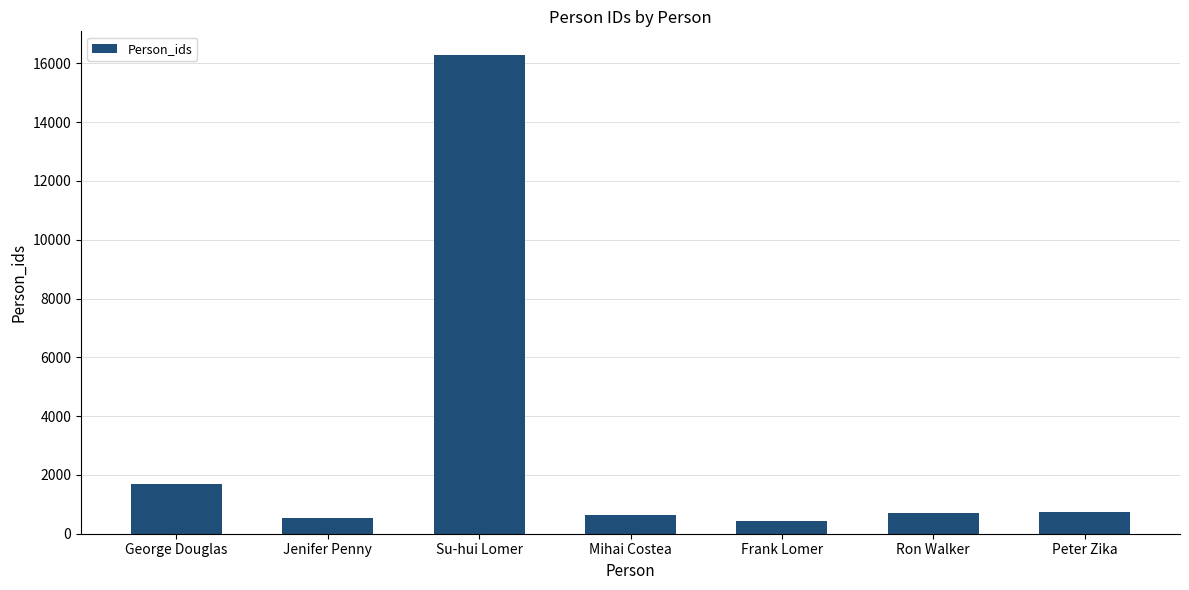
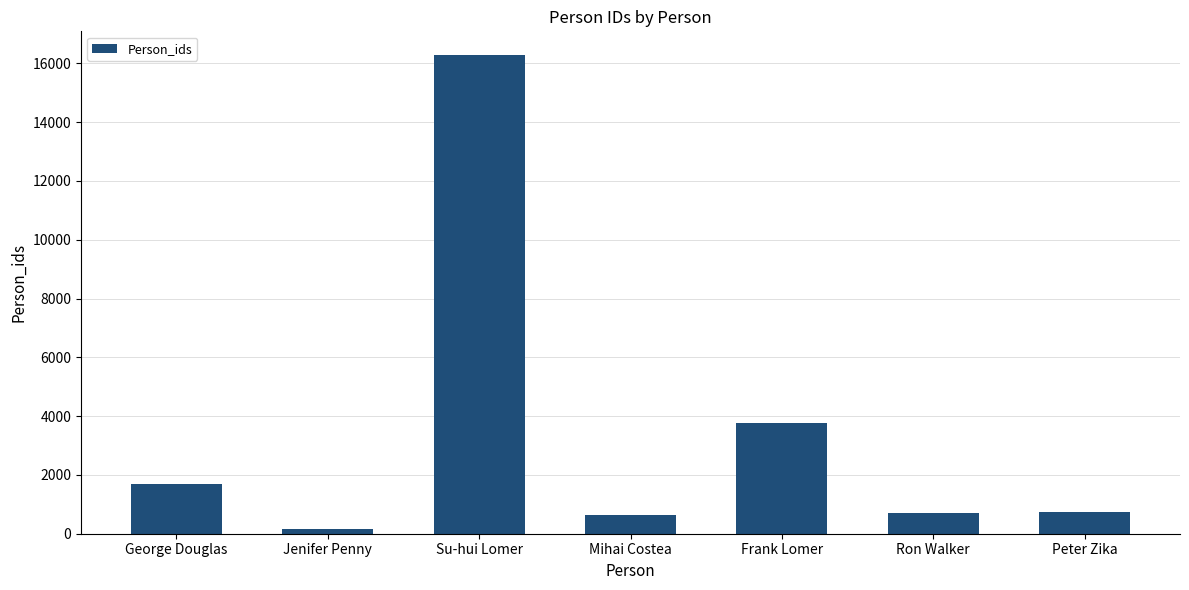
Jenifer Penny: 500 -> 200
Frank Lomer: 400 -> 3800
